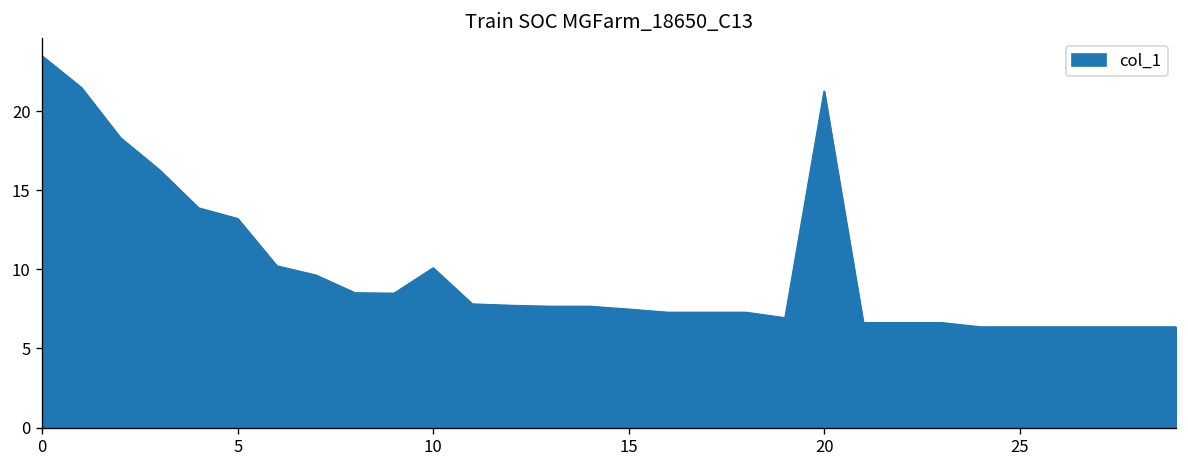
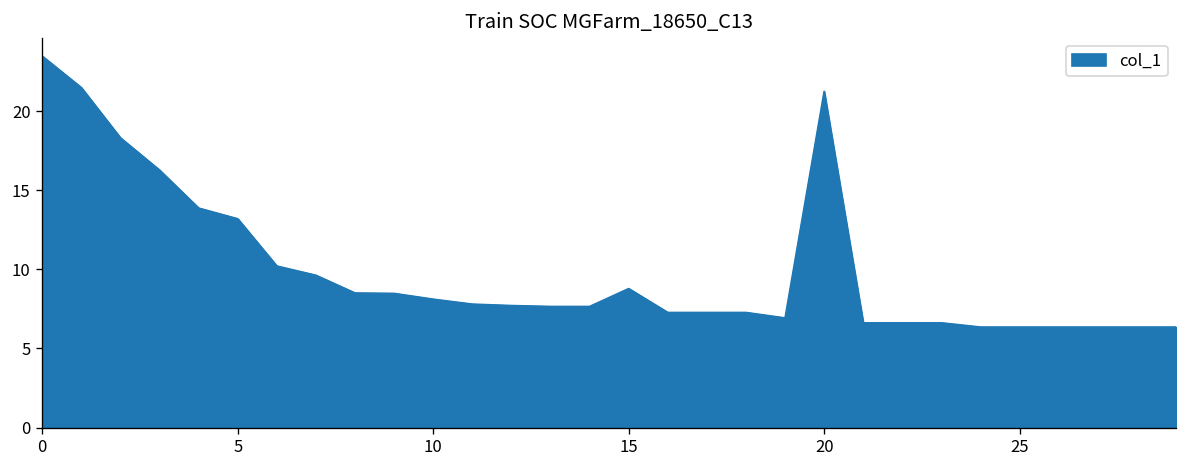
10: 10.1 -> 8.1
15: 7.5 -> 8.8
